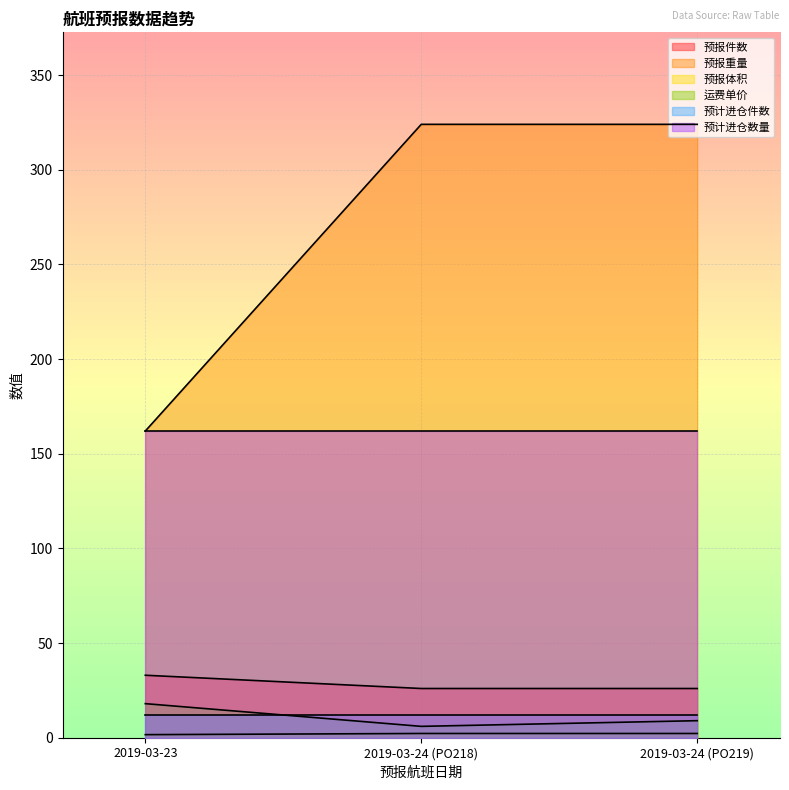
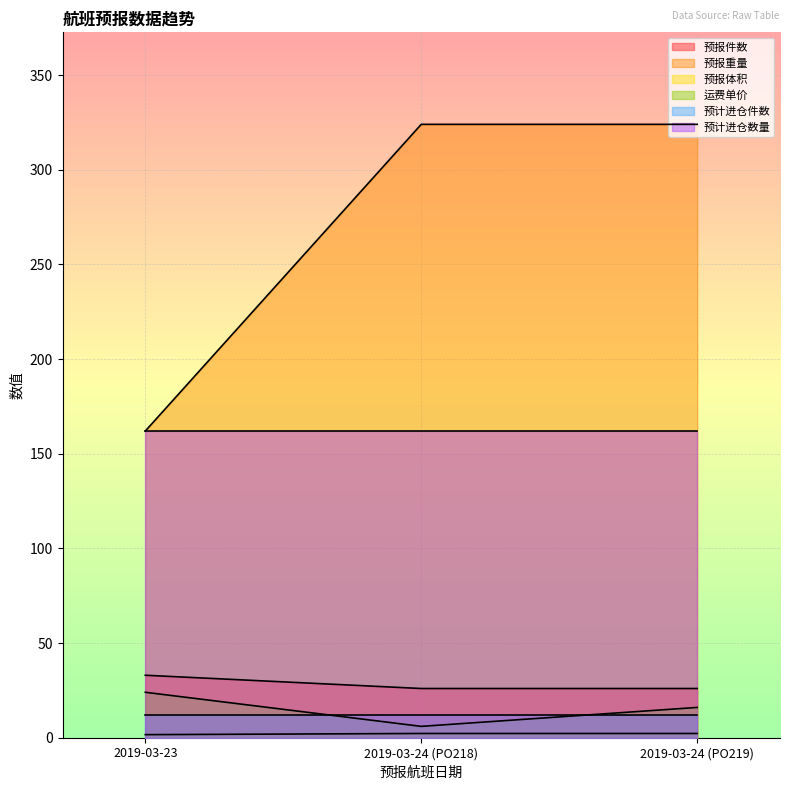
运费单价, 2019-03-23: 18 -> 24
运费单价, 2019-03-24 (PO219): 9 -> 16
